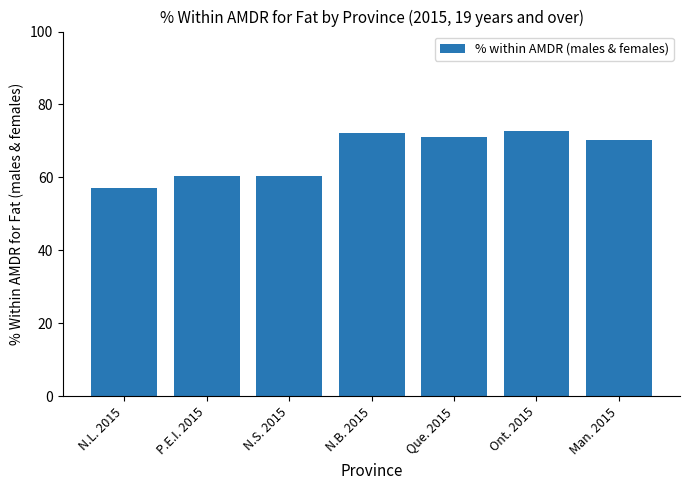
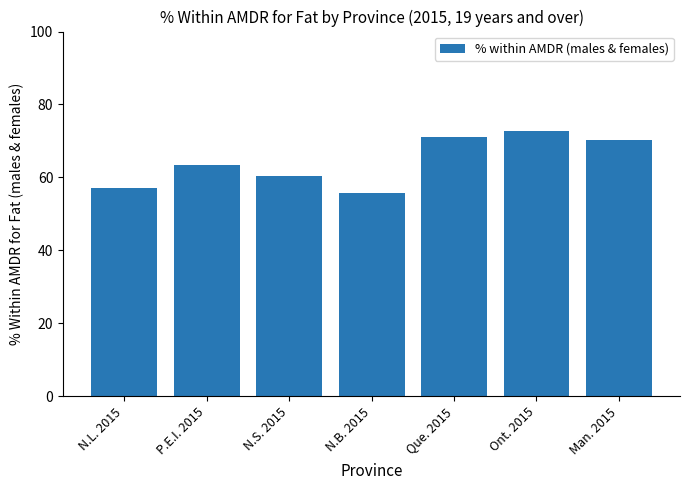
P.E.I. 2015: 61 -> 63
N.B. 2015: 72 -> 56
